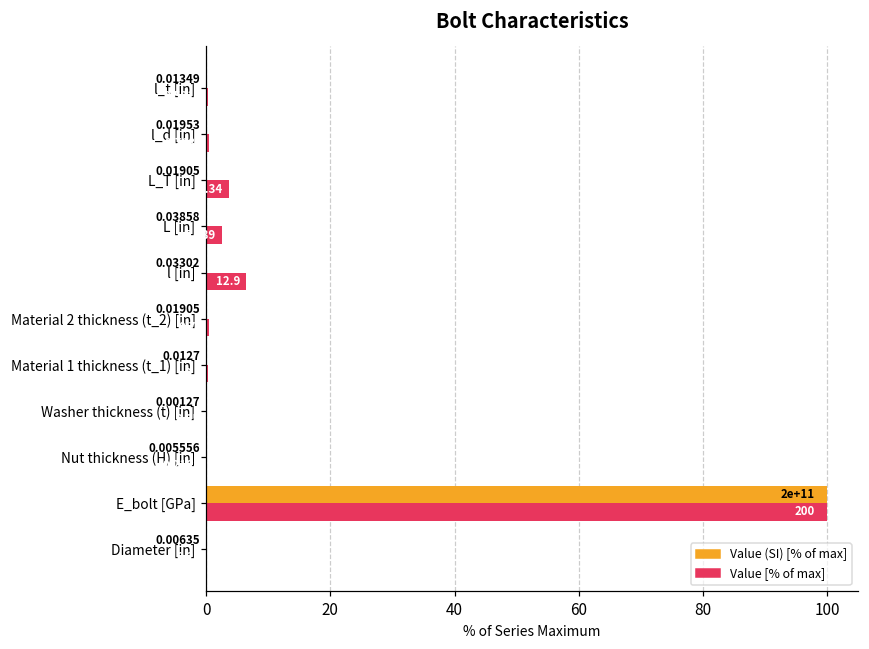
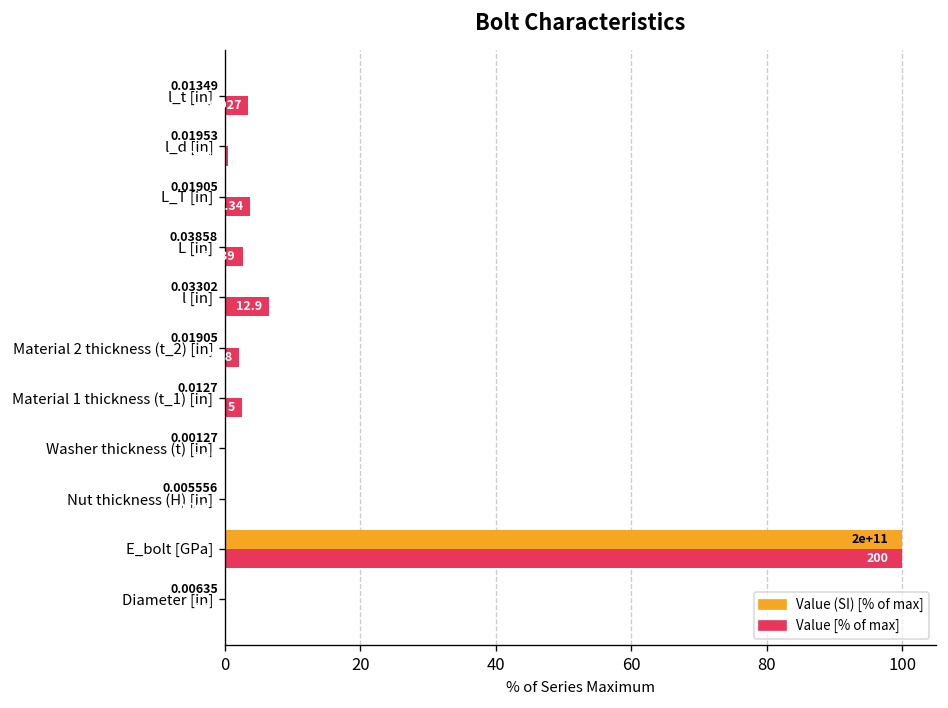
Value [% of max], l_t [in]: 0 -> 3
Value [% of max], Material 2 thickness (t_2) [in]: 0 -> 2
Value [% of max], Material 1 thickness (t_1) [in]: 0 -> 3
